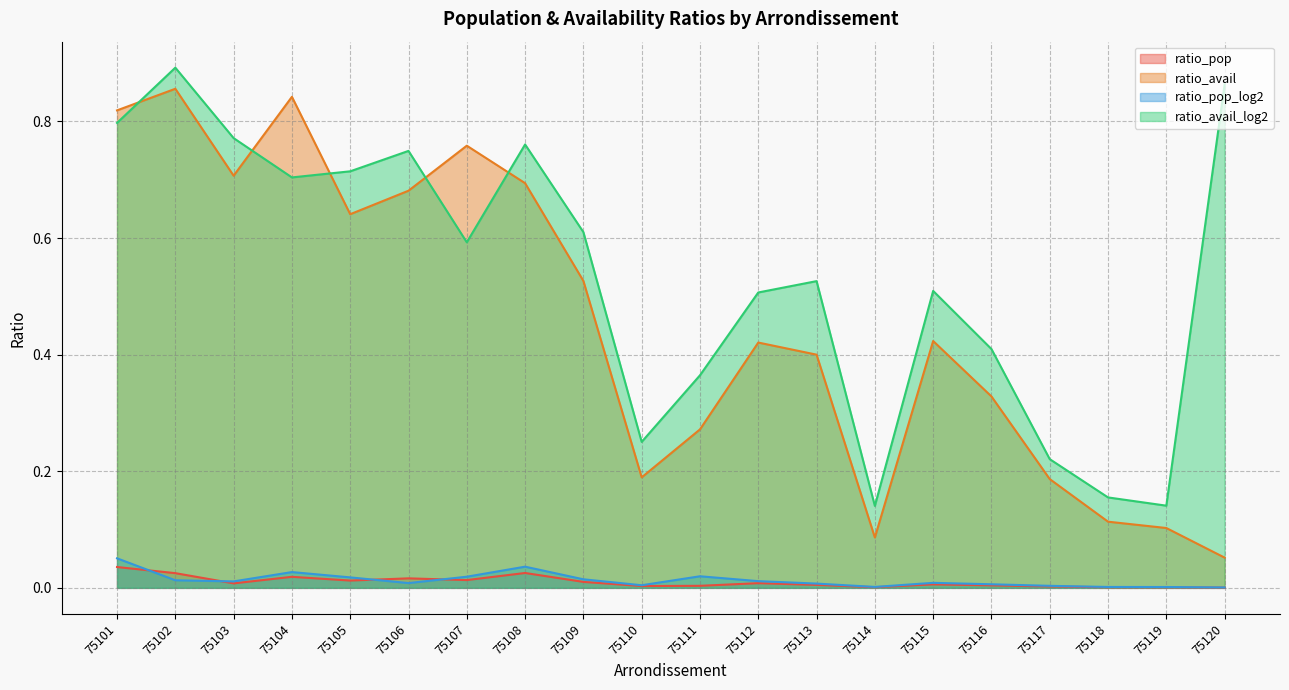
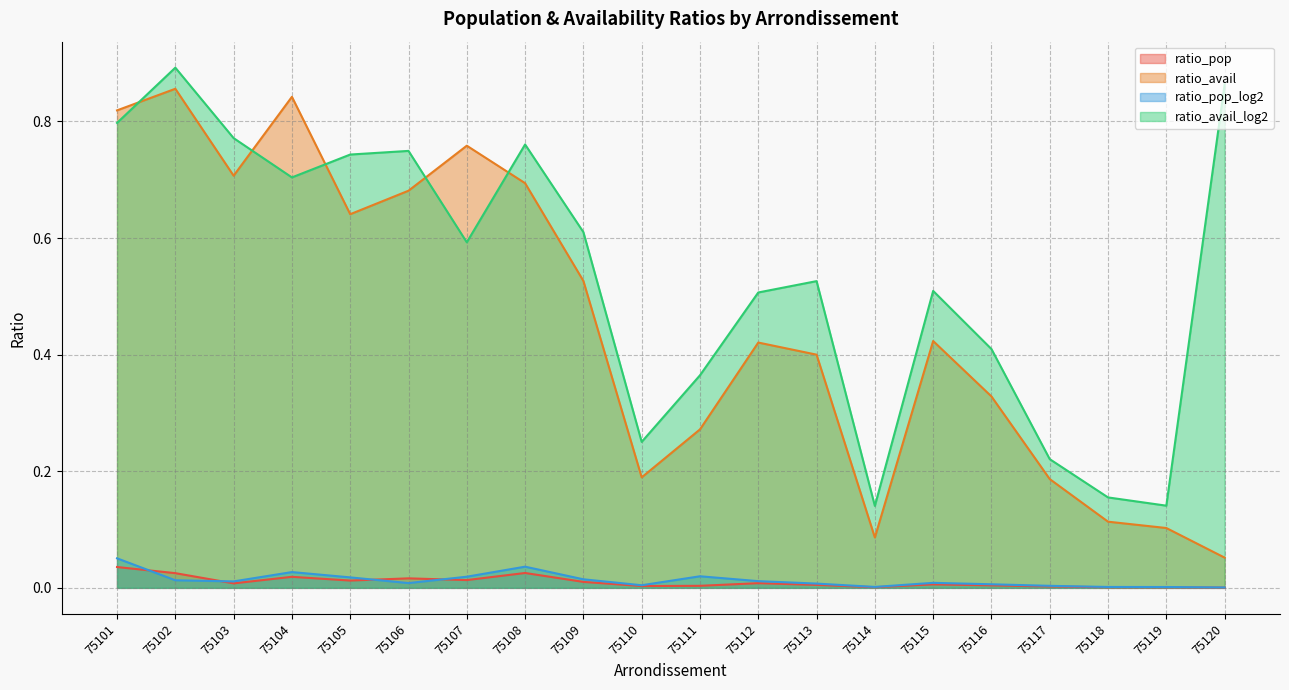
ratio_avail_log2, 75105: 0.71 -> 0.74
